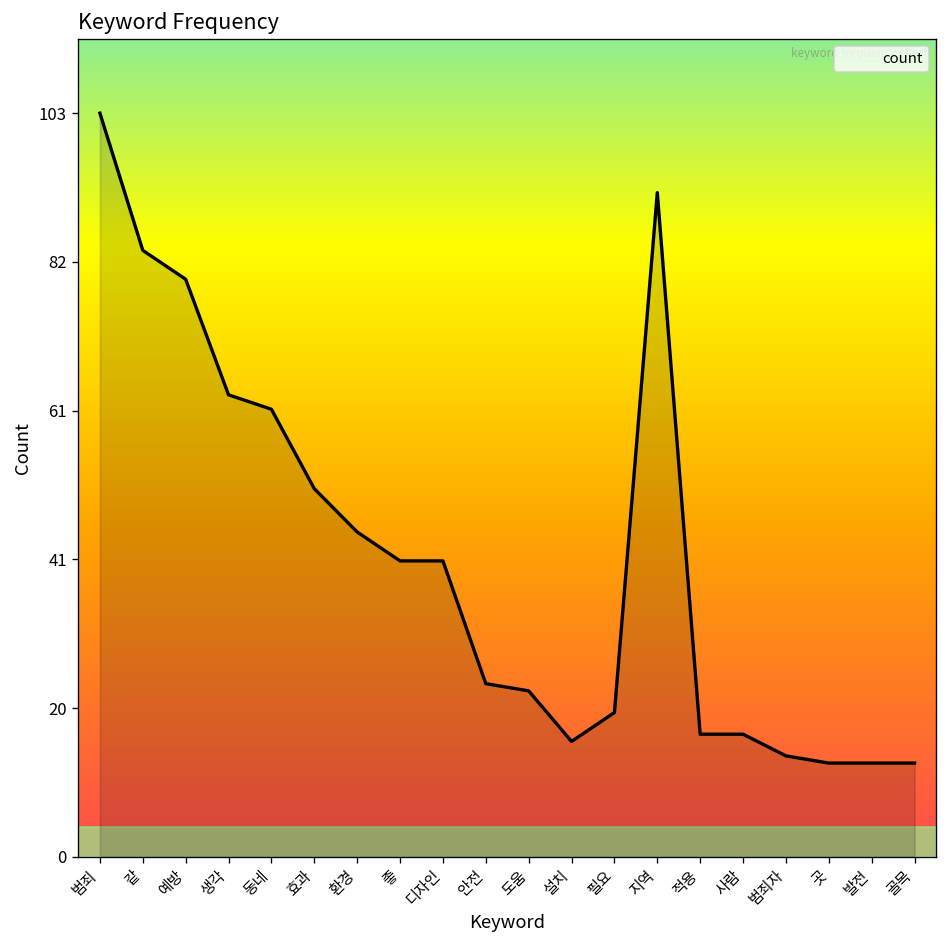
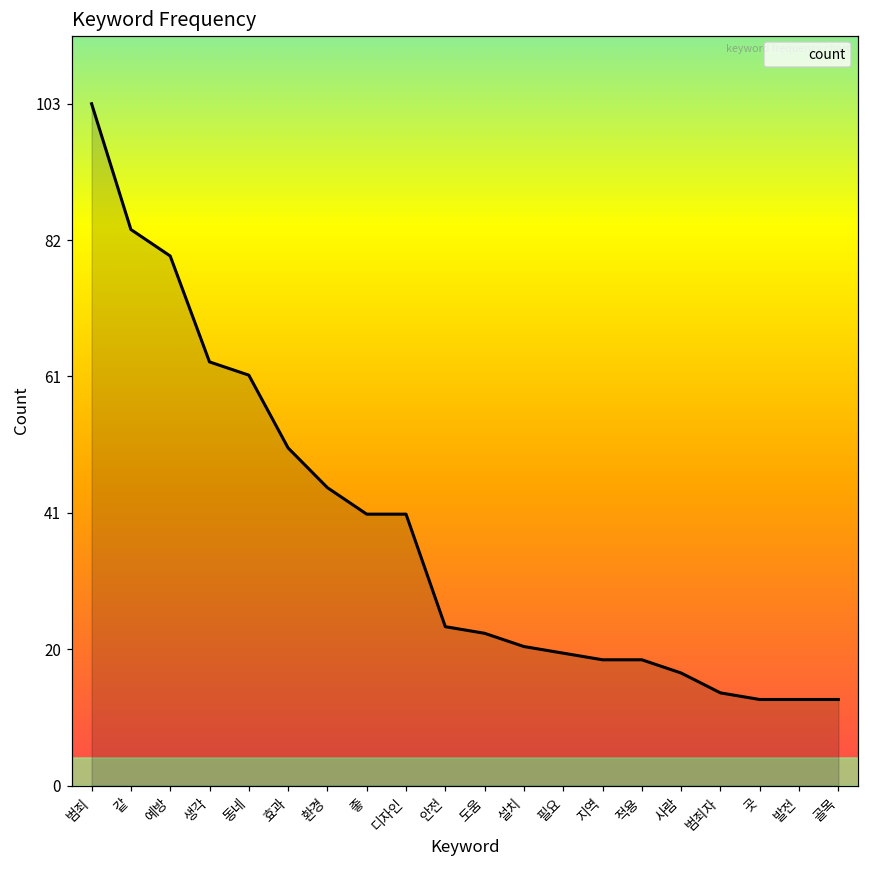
설치: 16 -> 21
지역: 92 -> 19
적용: 17 -> 19
